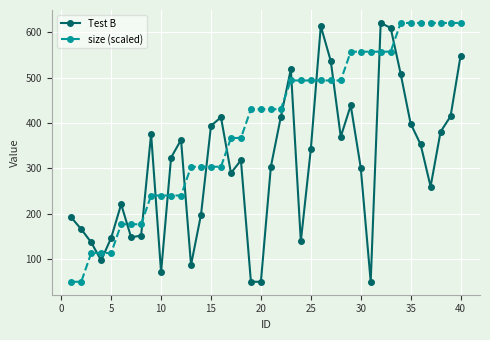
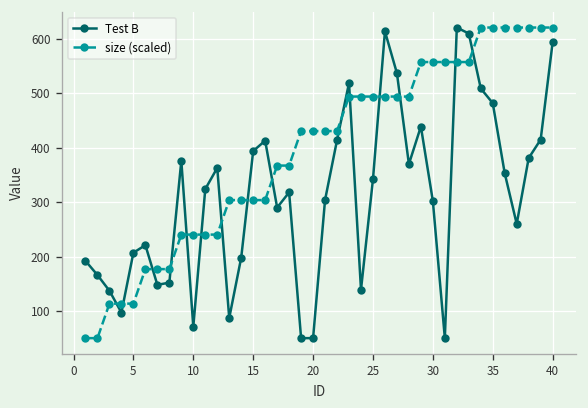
Test B, 5: 150 -> 210
Test B, 35: 400 -> 480
Test B, 40: 550 -> 590
